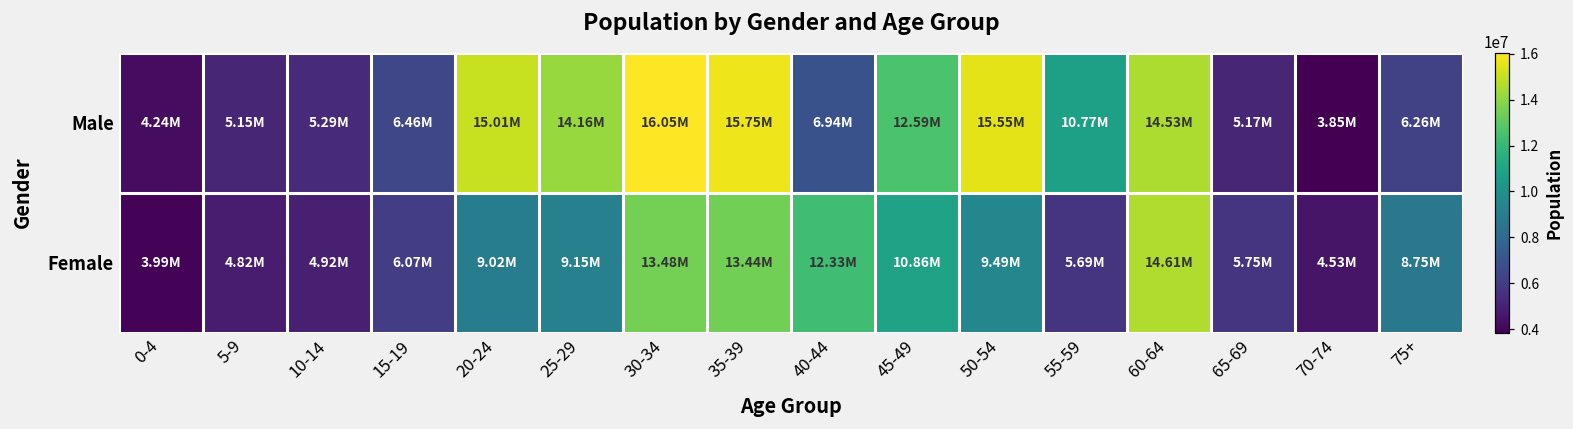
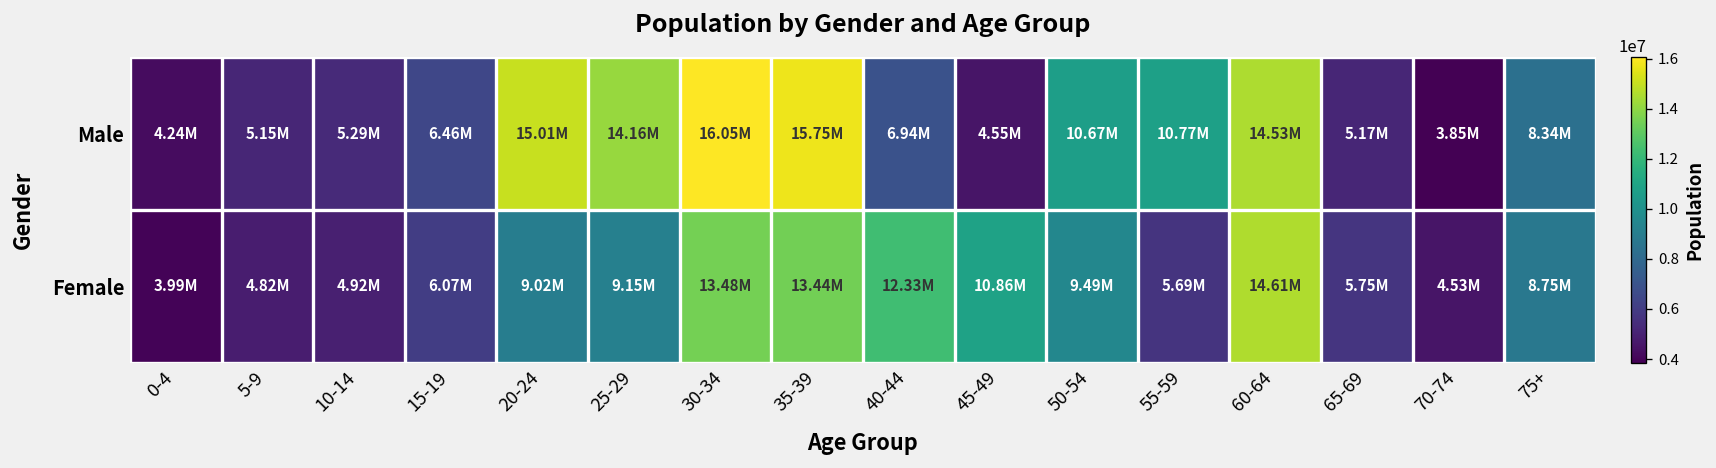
Male, 45-49: 12.59M -> 4.55M
Male, 50-54: 15.55M -> 10.67M
Male, 75+: 6.26M -> 8.34M
